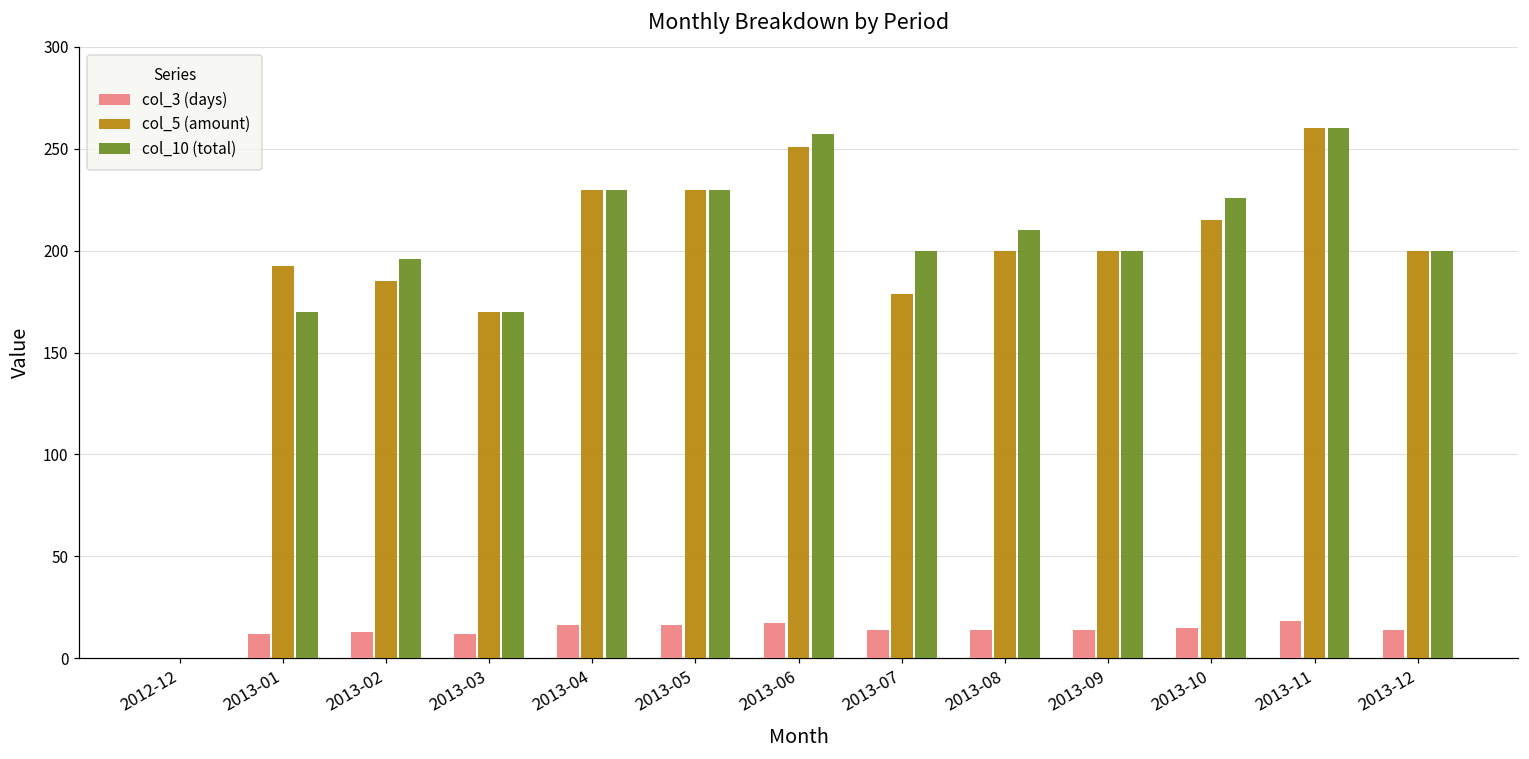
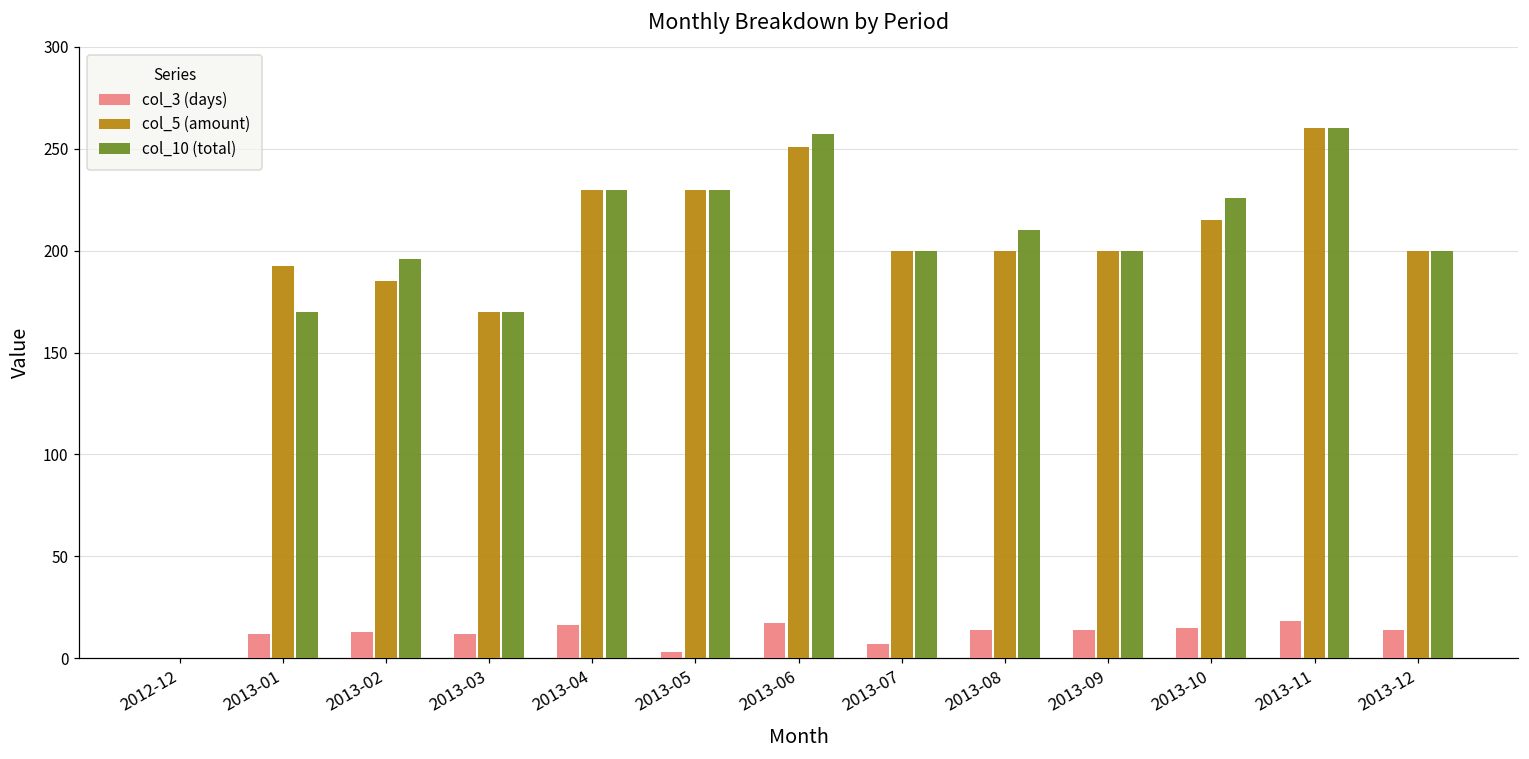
col_3 (days), 2013-05: 16 -> 3
col_3 (days), 2013-07: 14 -> 7
col_5 (amount), 2013-07: 179 -> 200
